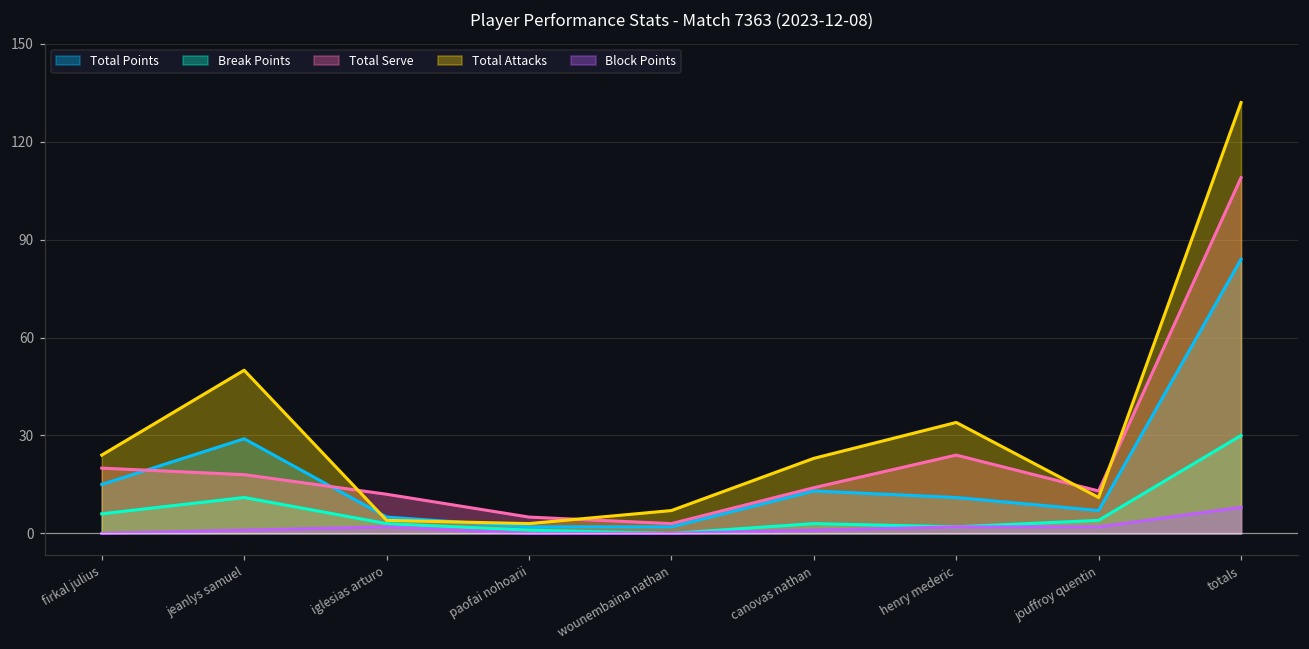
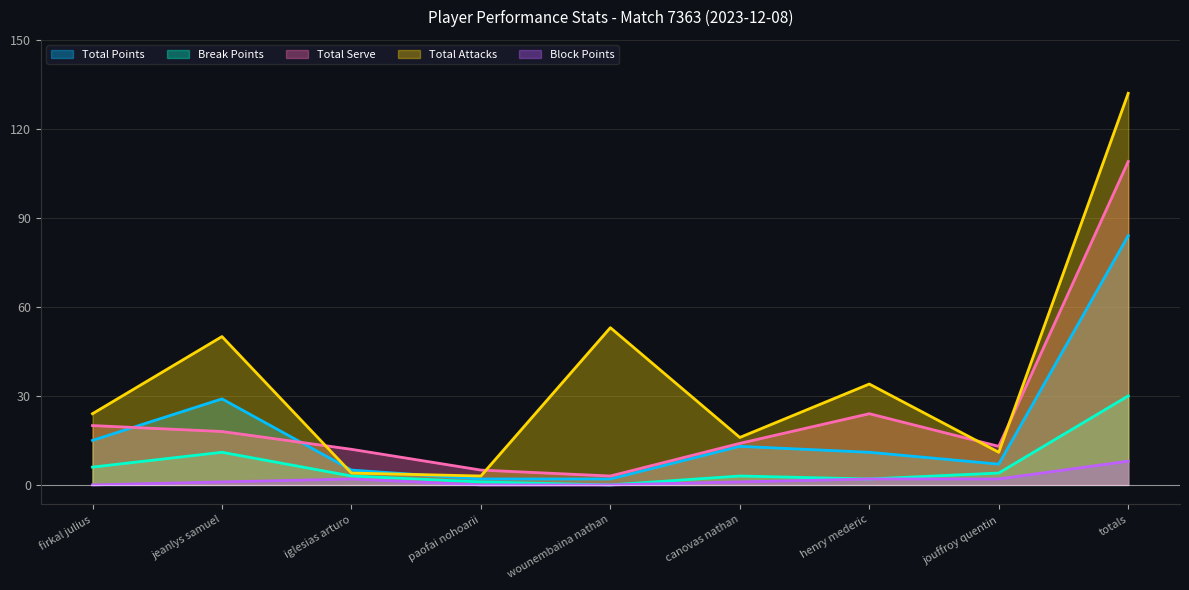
Total Attacks, wounembaina nathan: 7 -> 53
Total Attacks, canovas nathan: 23 -> 16
